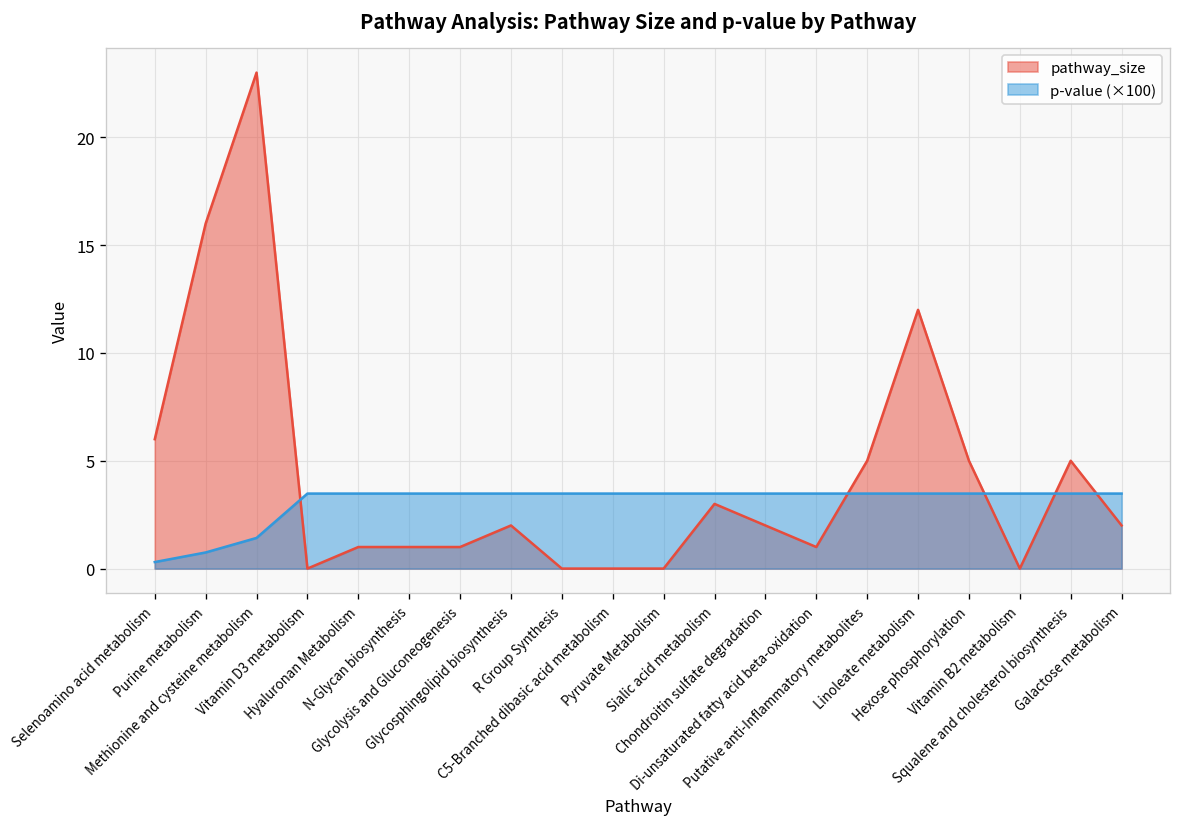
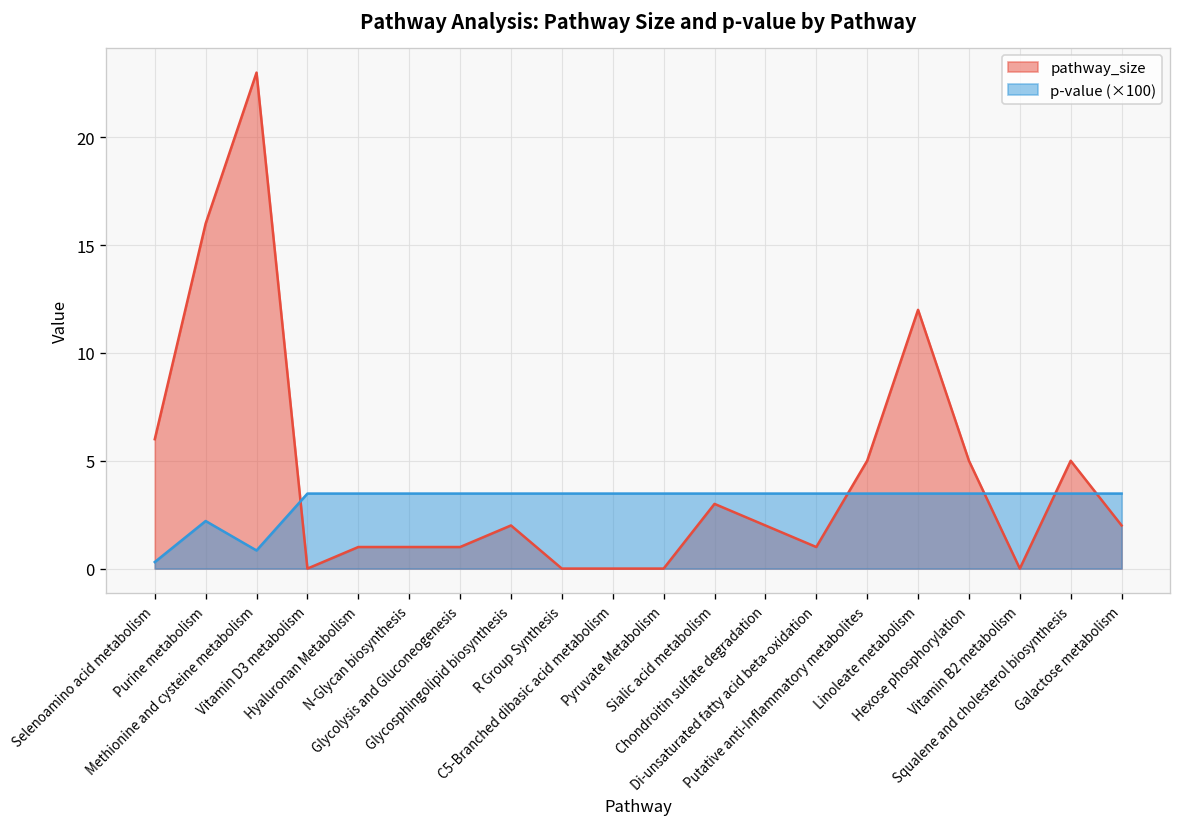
p-value (×100), Purine metabolism: 0.7 -> 2.2
p-value (×100), Methionine and cysteine metabolism: 1.4 -> 0.8
